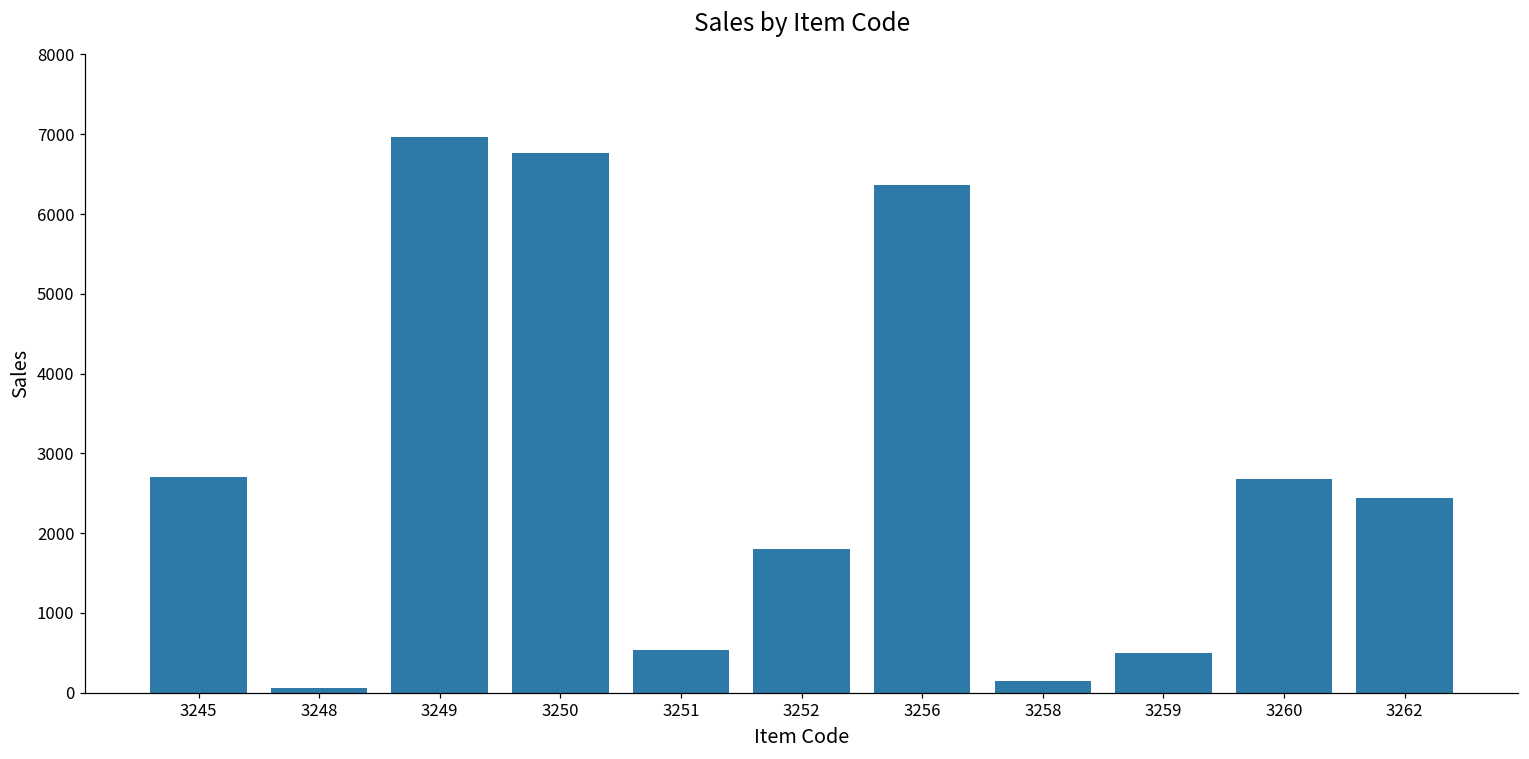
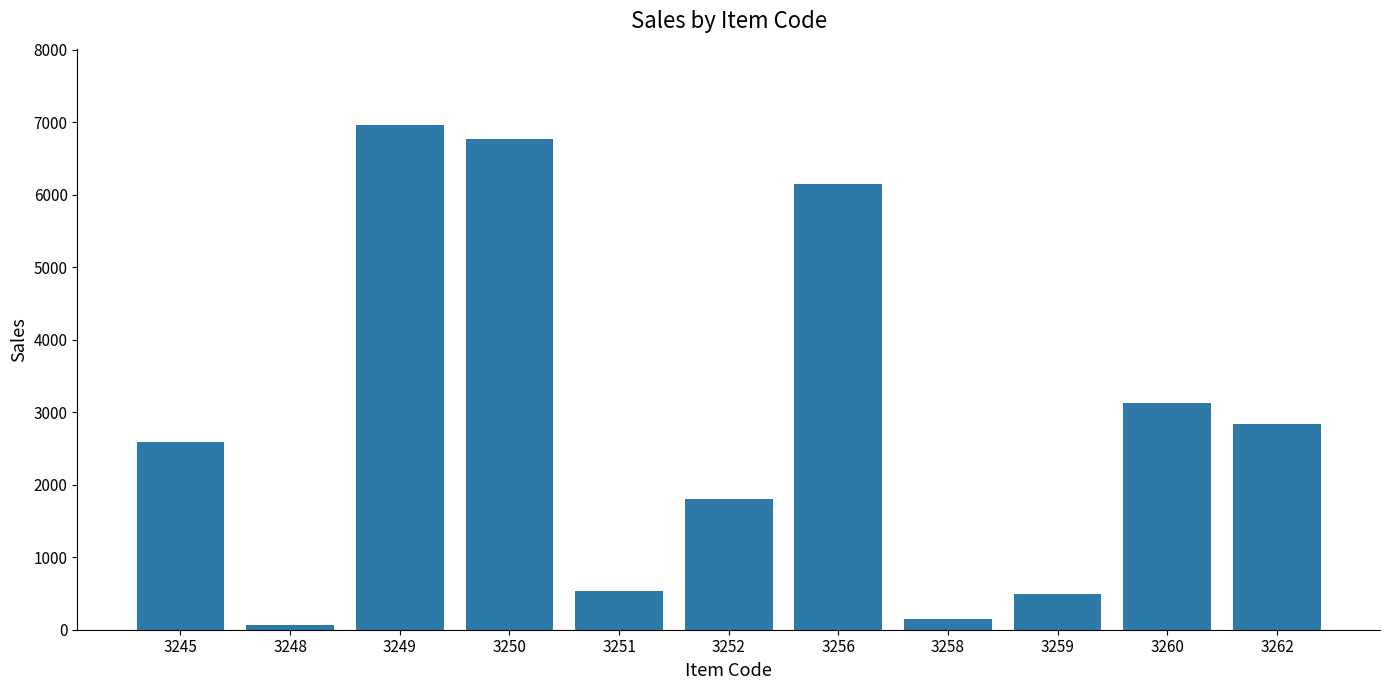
3245: 2700 -> 2600
3256: 6400 -> 6100
3260: 2700 -> 3100
3262: 2400 -> 2800
